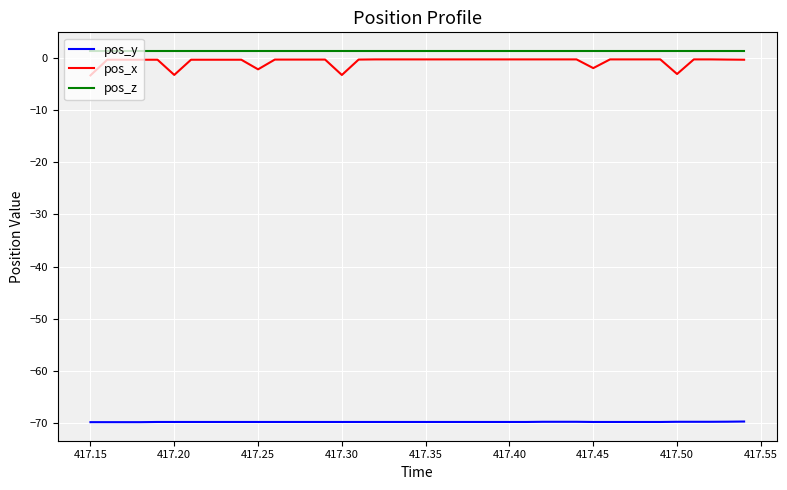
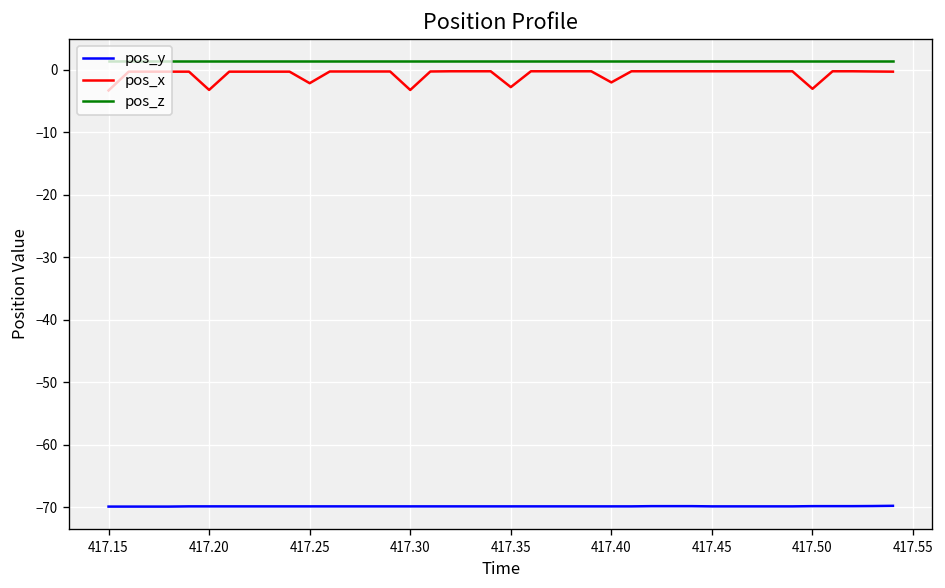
pos_x, 417.35: 0 -> -3
pos_x, 417.40: 0 -> -2
pos_x, 417.45: -2 -> 0
